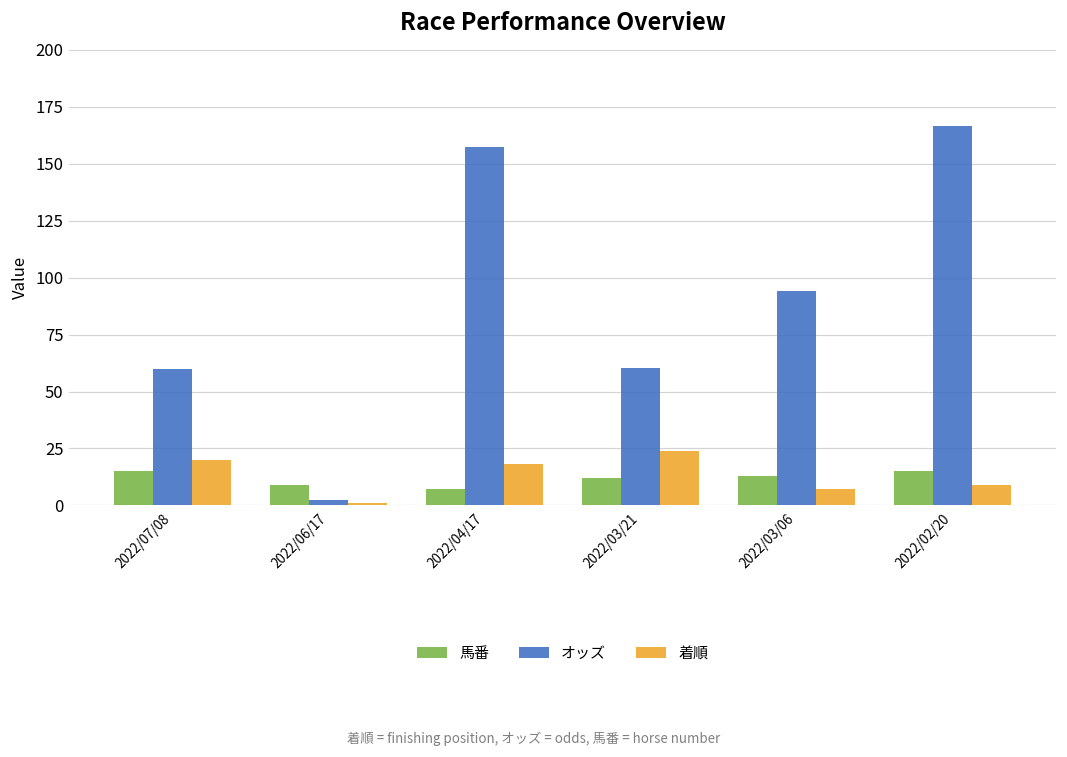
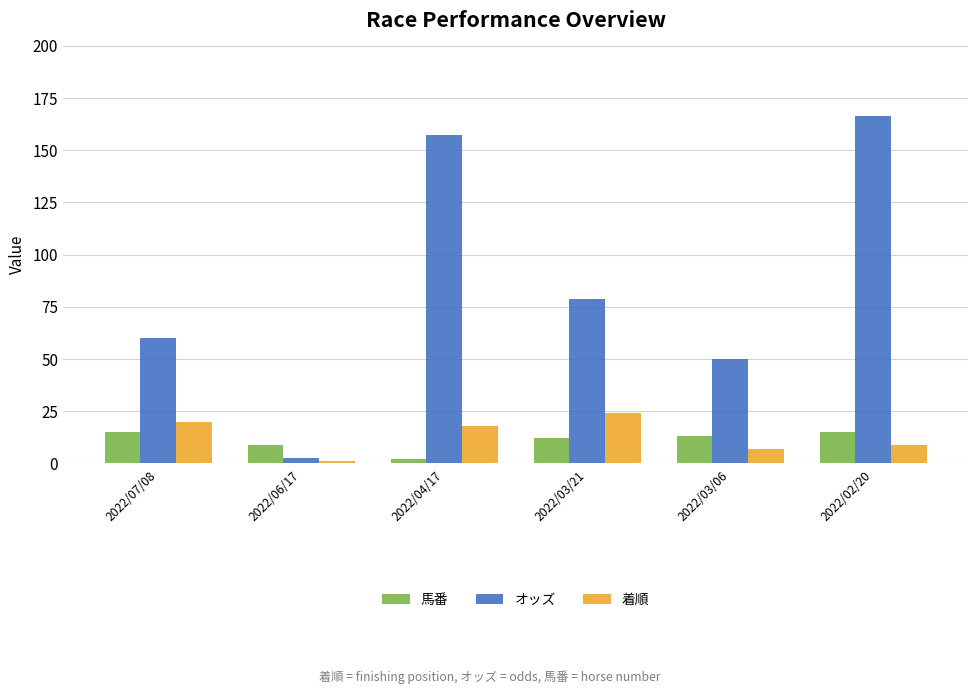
馬番, 2022/04/17: 7 -> 2
オッズ, 2022/03/21: 61 -> 79
オッズ, 2022/03/06: 94 -> 50
